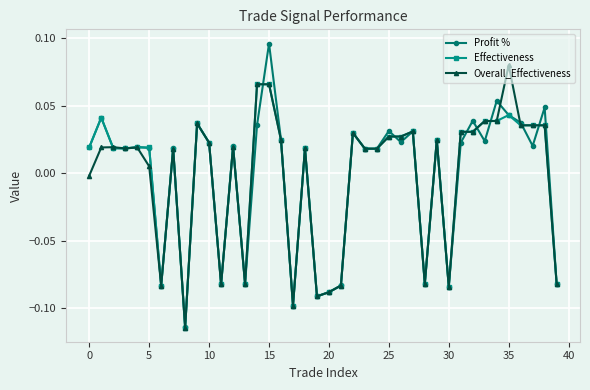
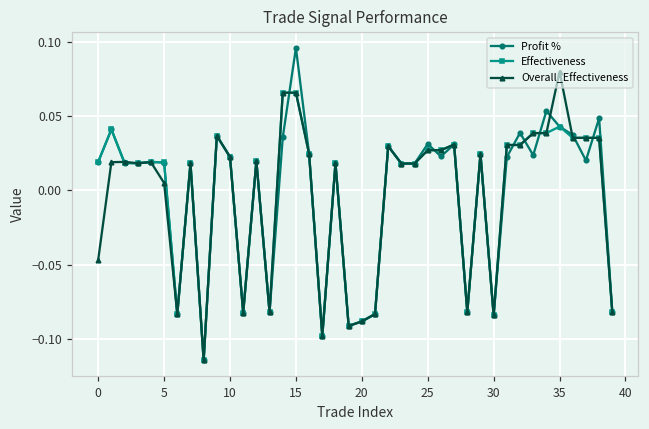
Overall_Effectiveness, 0: -0.002 -> -0.047
